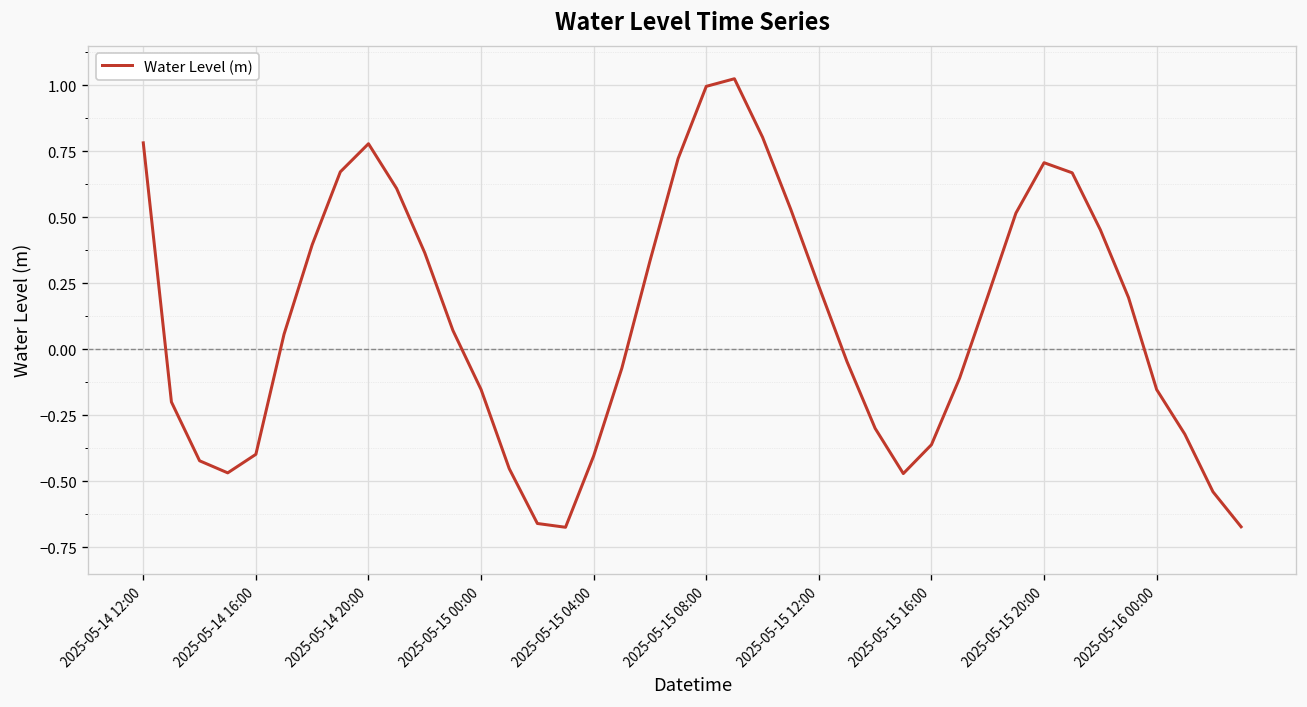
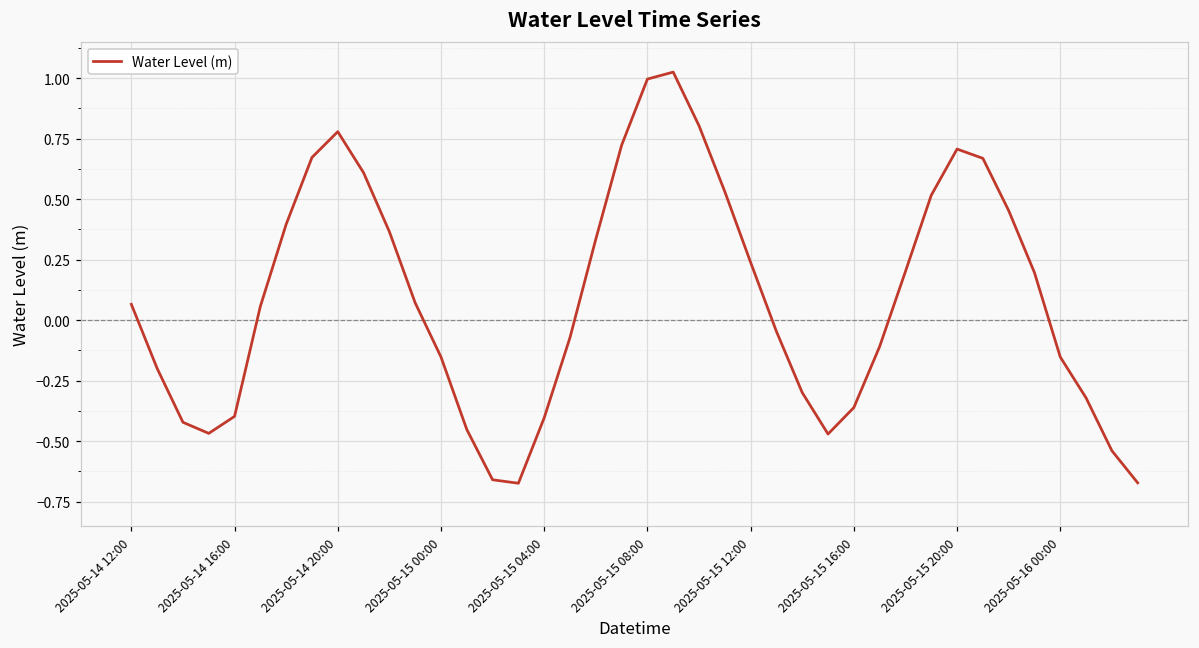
2025-05-14 12:00: 0.78 -> 0.07
